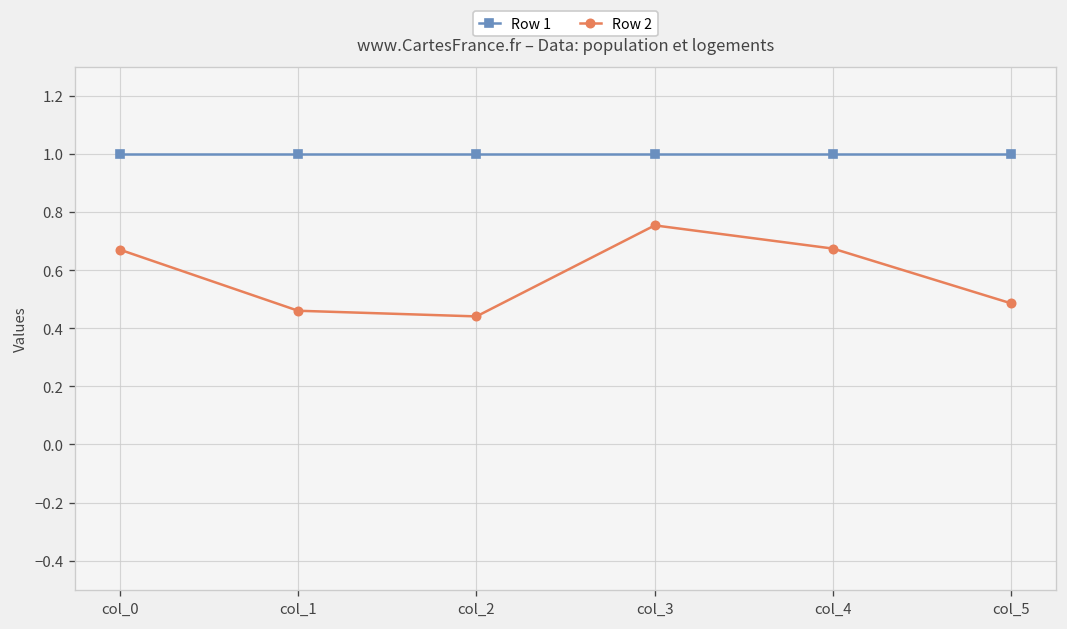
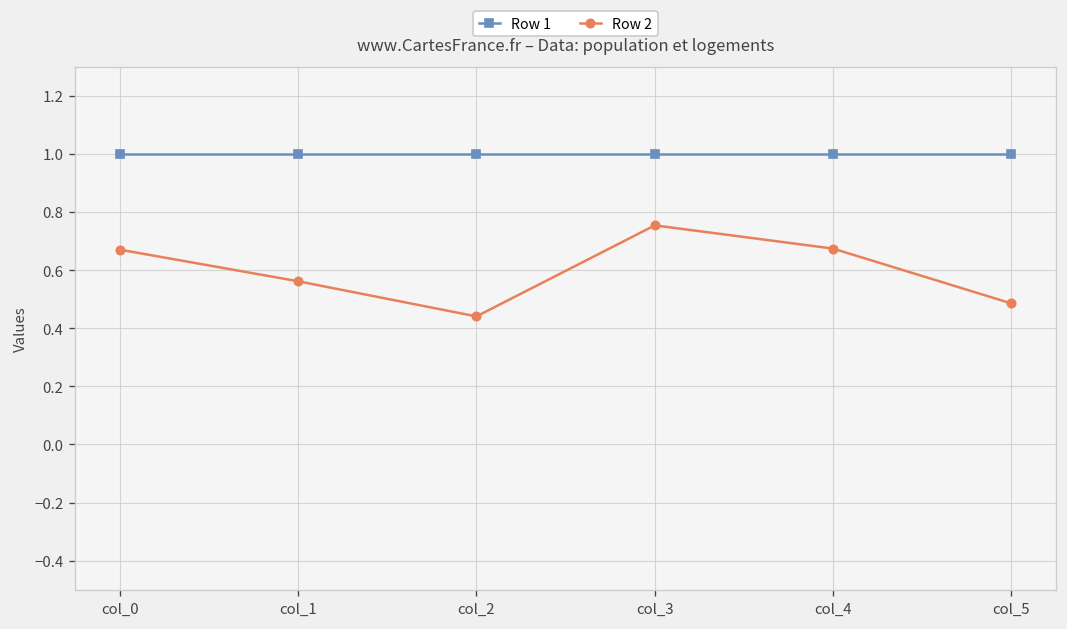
Row 2, col_1: 0.46 -> 0.56
